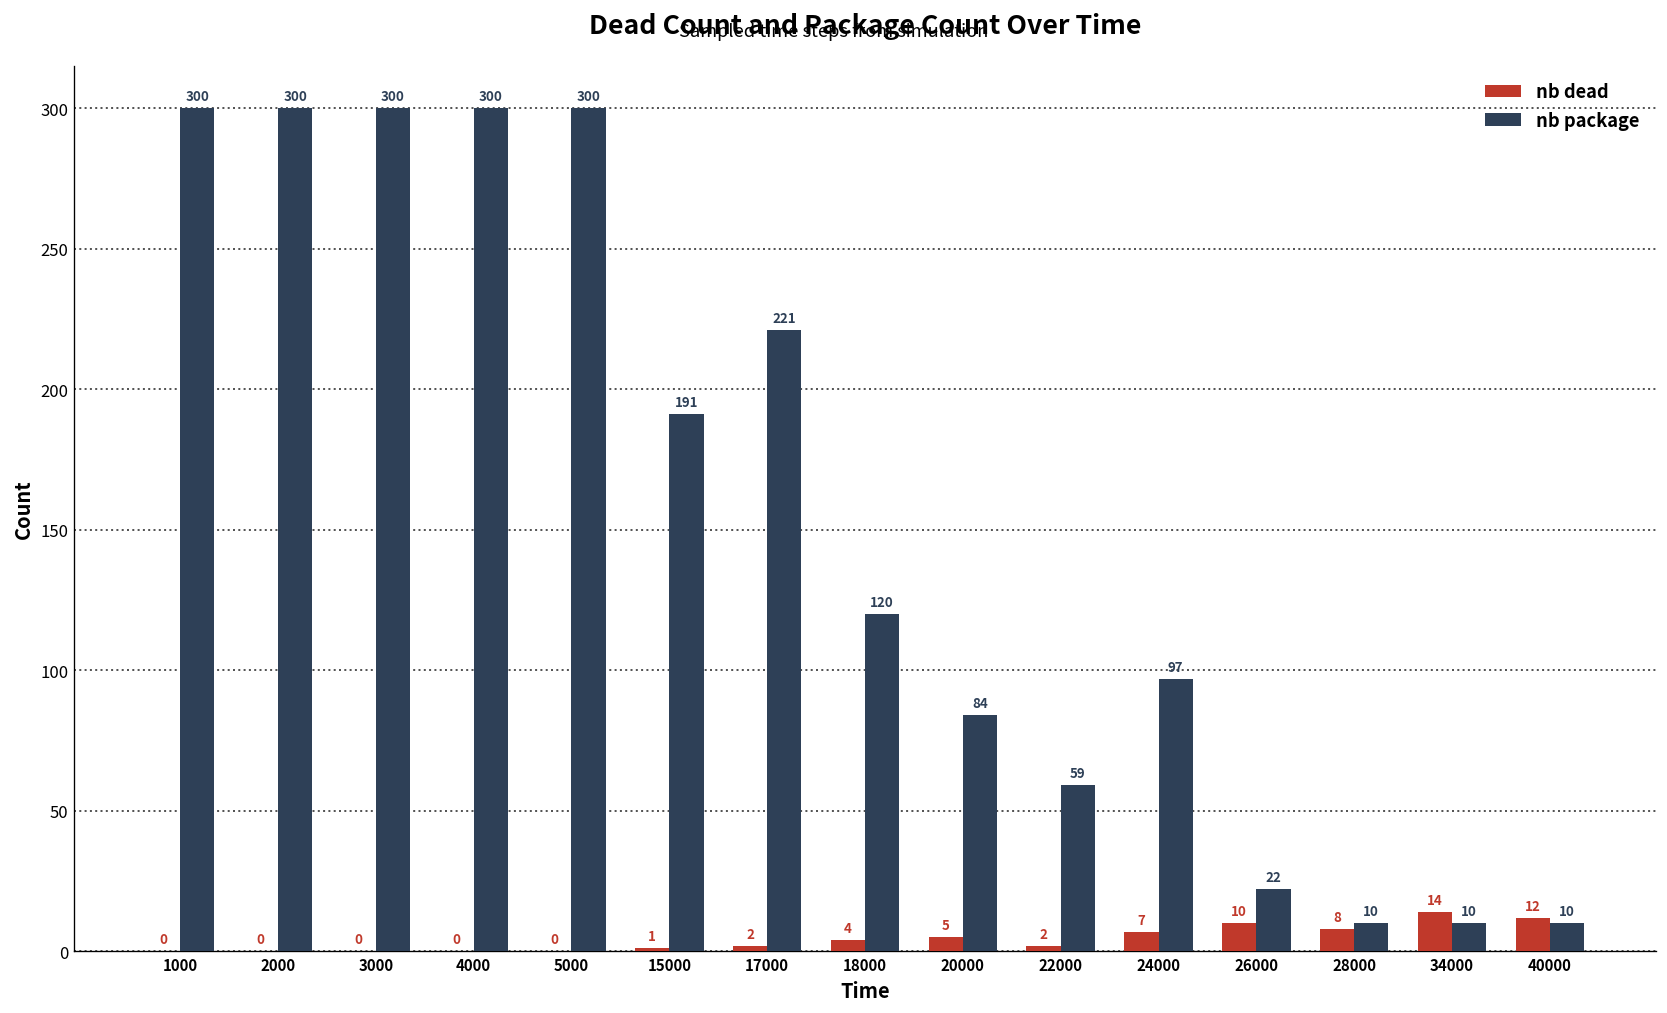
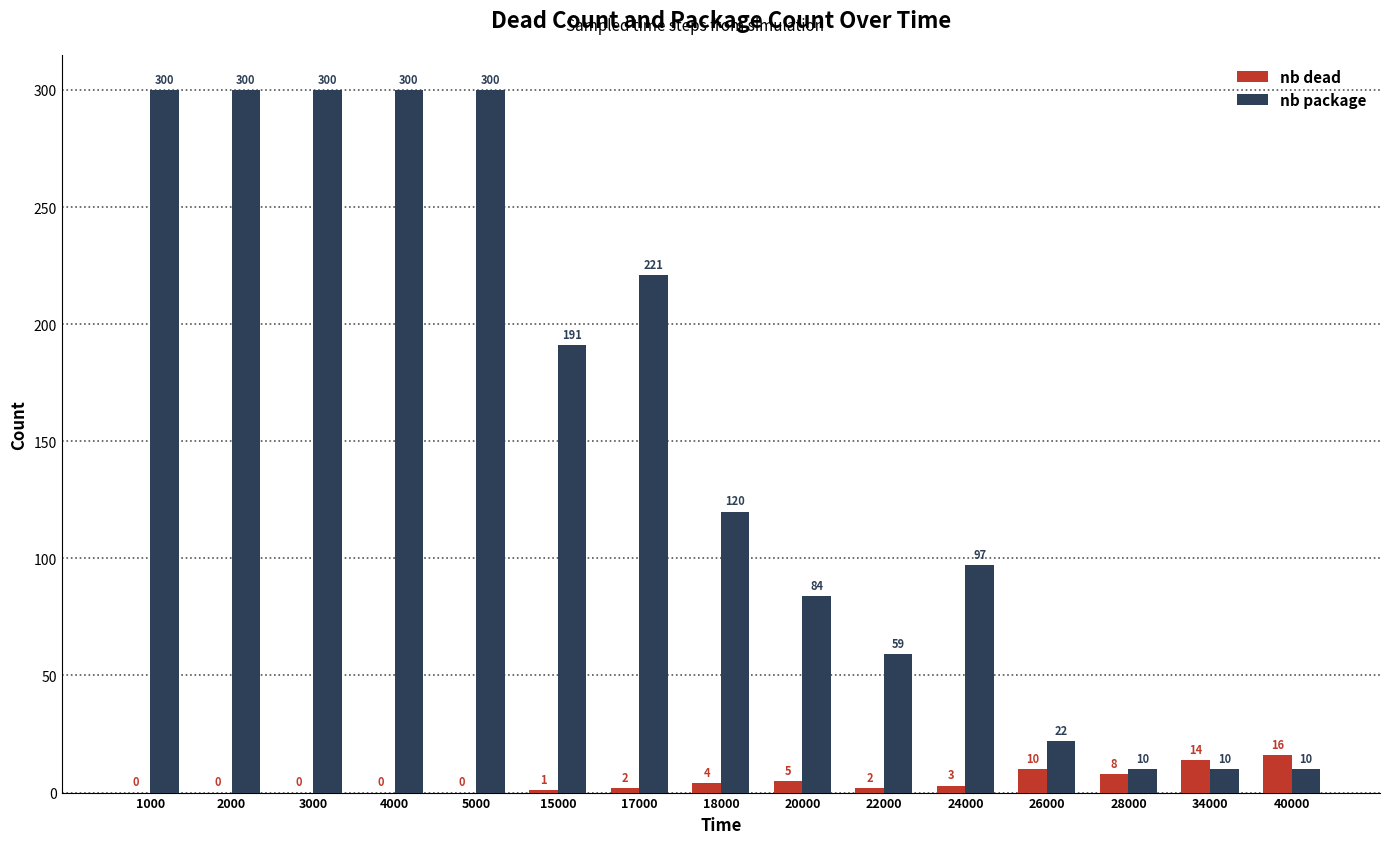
nb dead, 24000: 7 -> 3
nb dead, 40000: 12 -> 16
